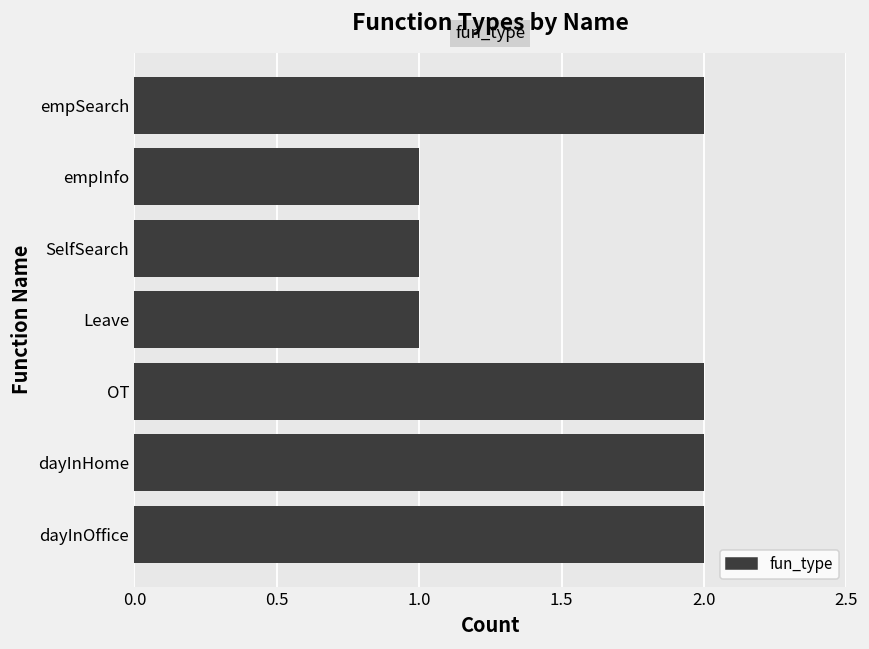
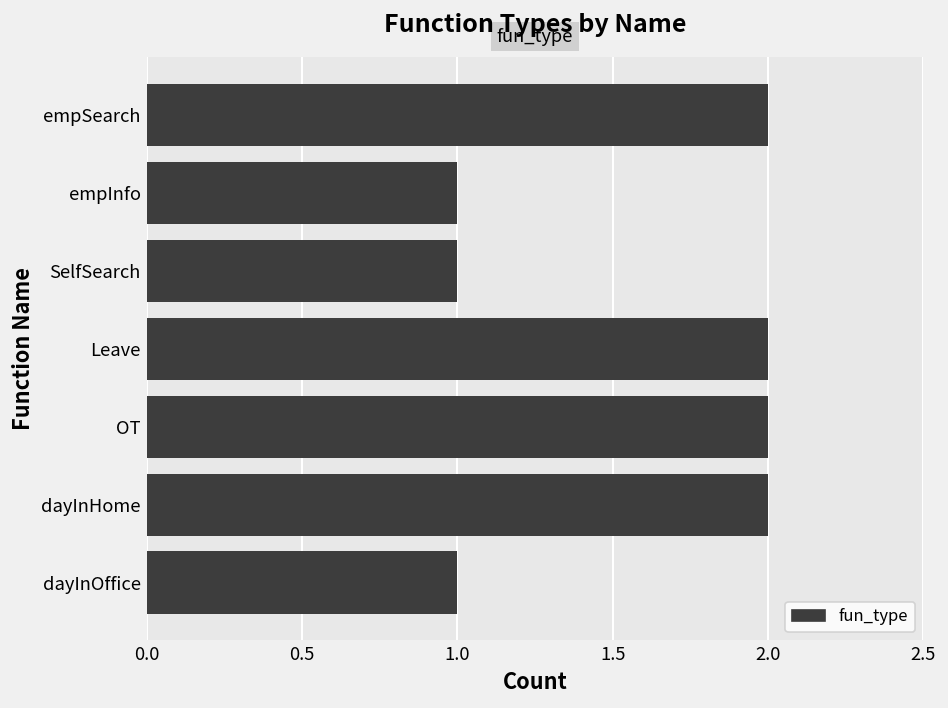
Leave: 1 -> 2
dayInOffice: 2 -> 1
